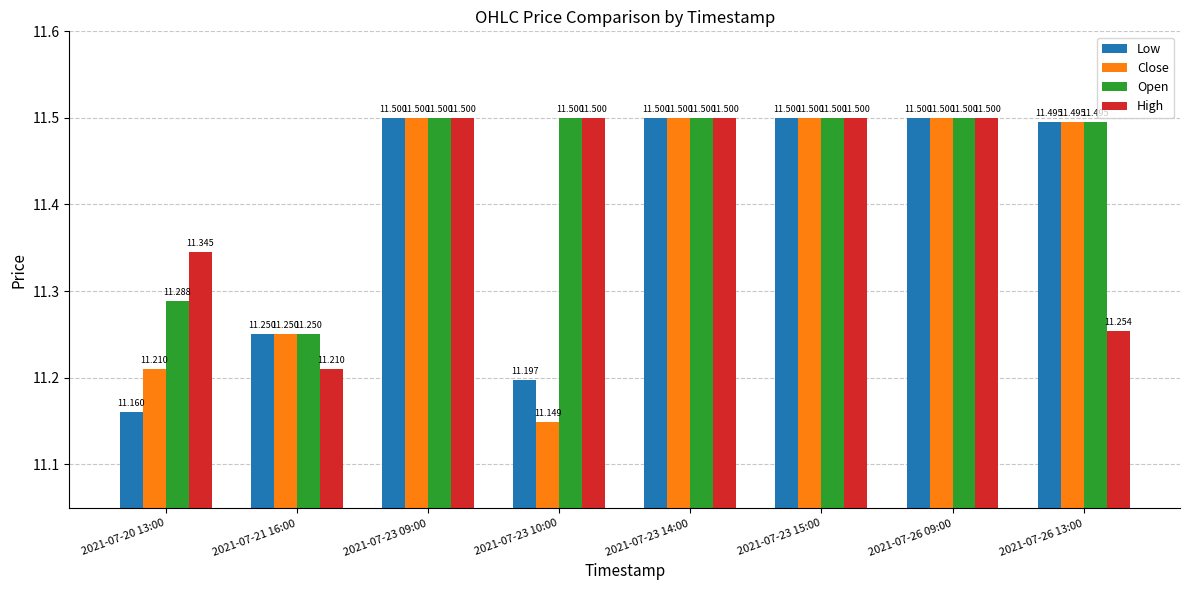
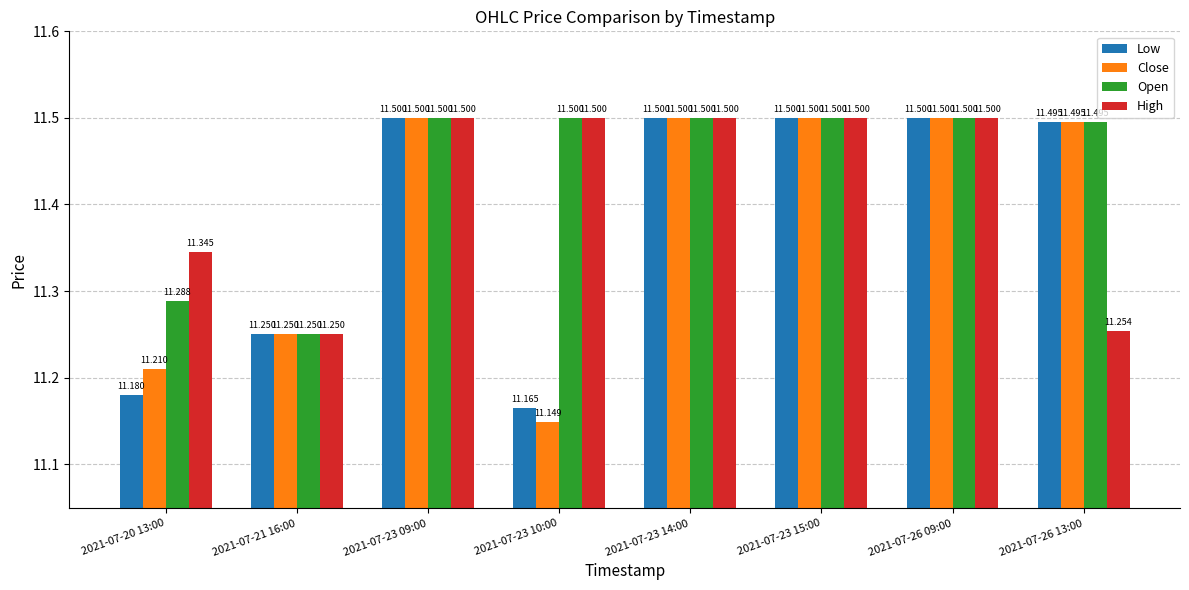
Low, 2021-07-20 13:00: 11.160 -> 11.180
High, 2021-07-21 16:00: 11.210 -> 11.250
Low, 2021-07-23 10:00: 11.197 -> 11.165
